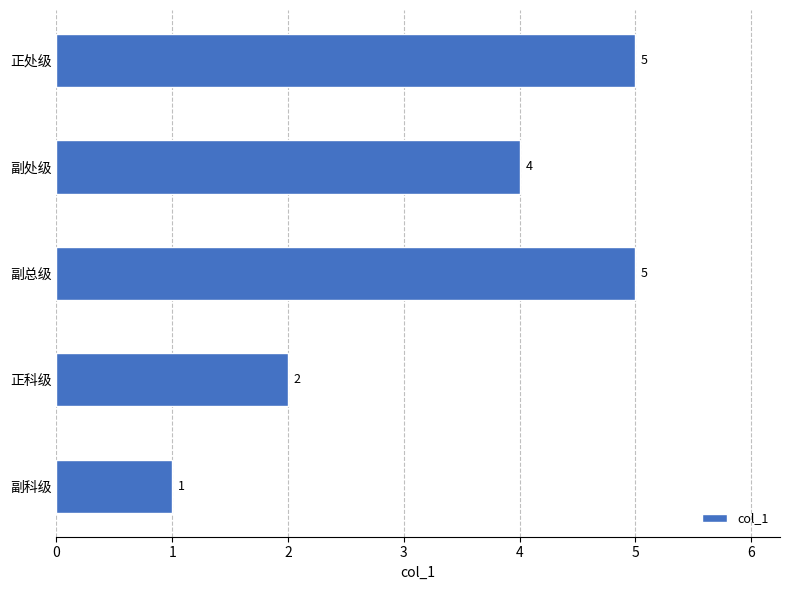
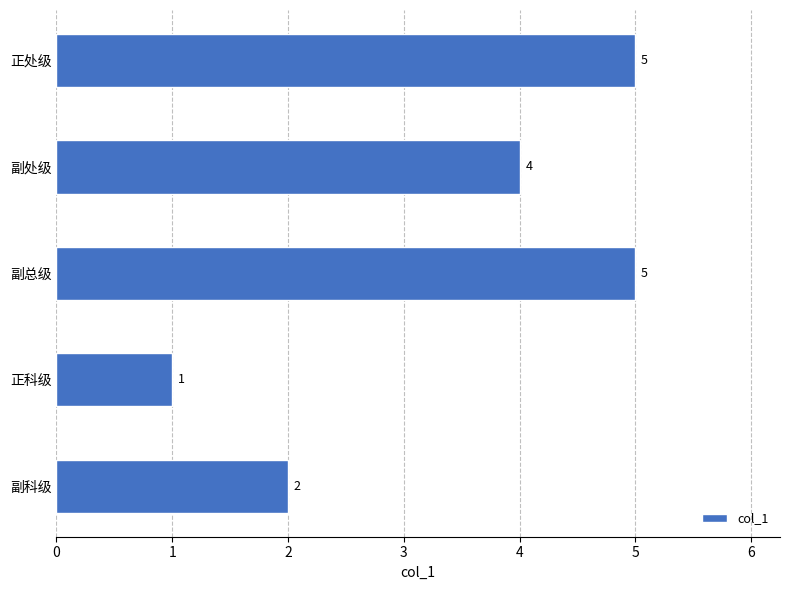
正科级: 2 -> 1
副科级: 1 -> 2
